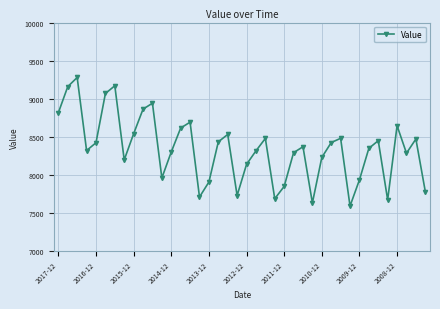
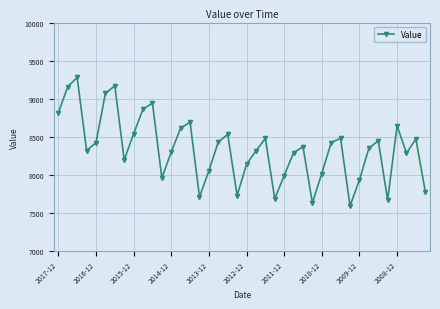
2013-12: 7900 -> 8100
2011-12: 7800 -> 8000
2010-12: 8200 -> 8000
